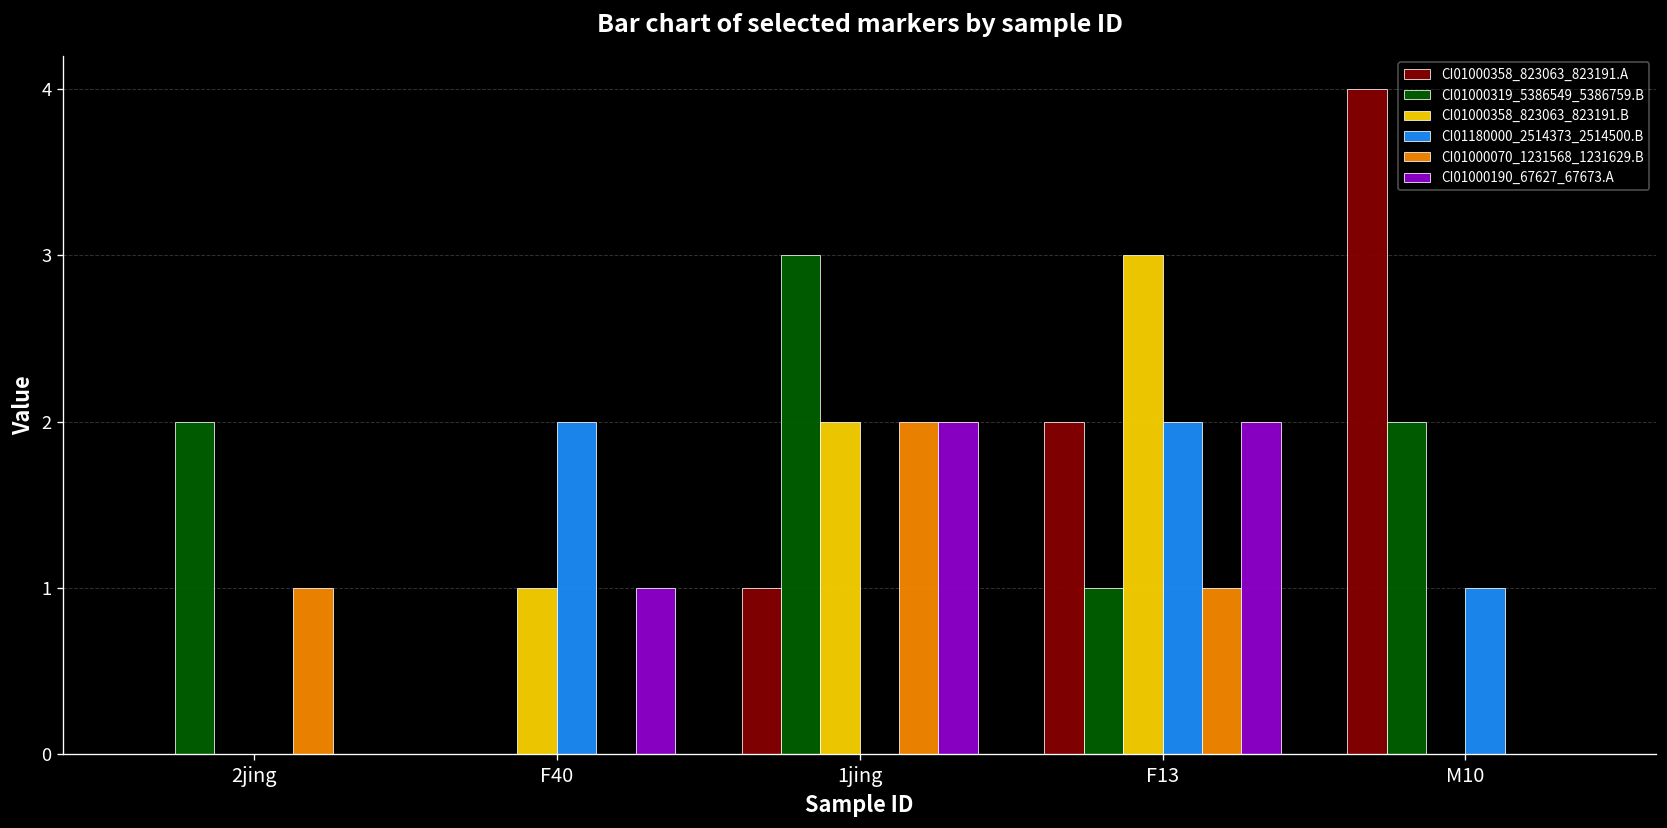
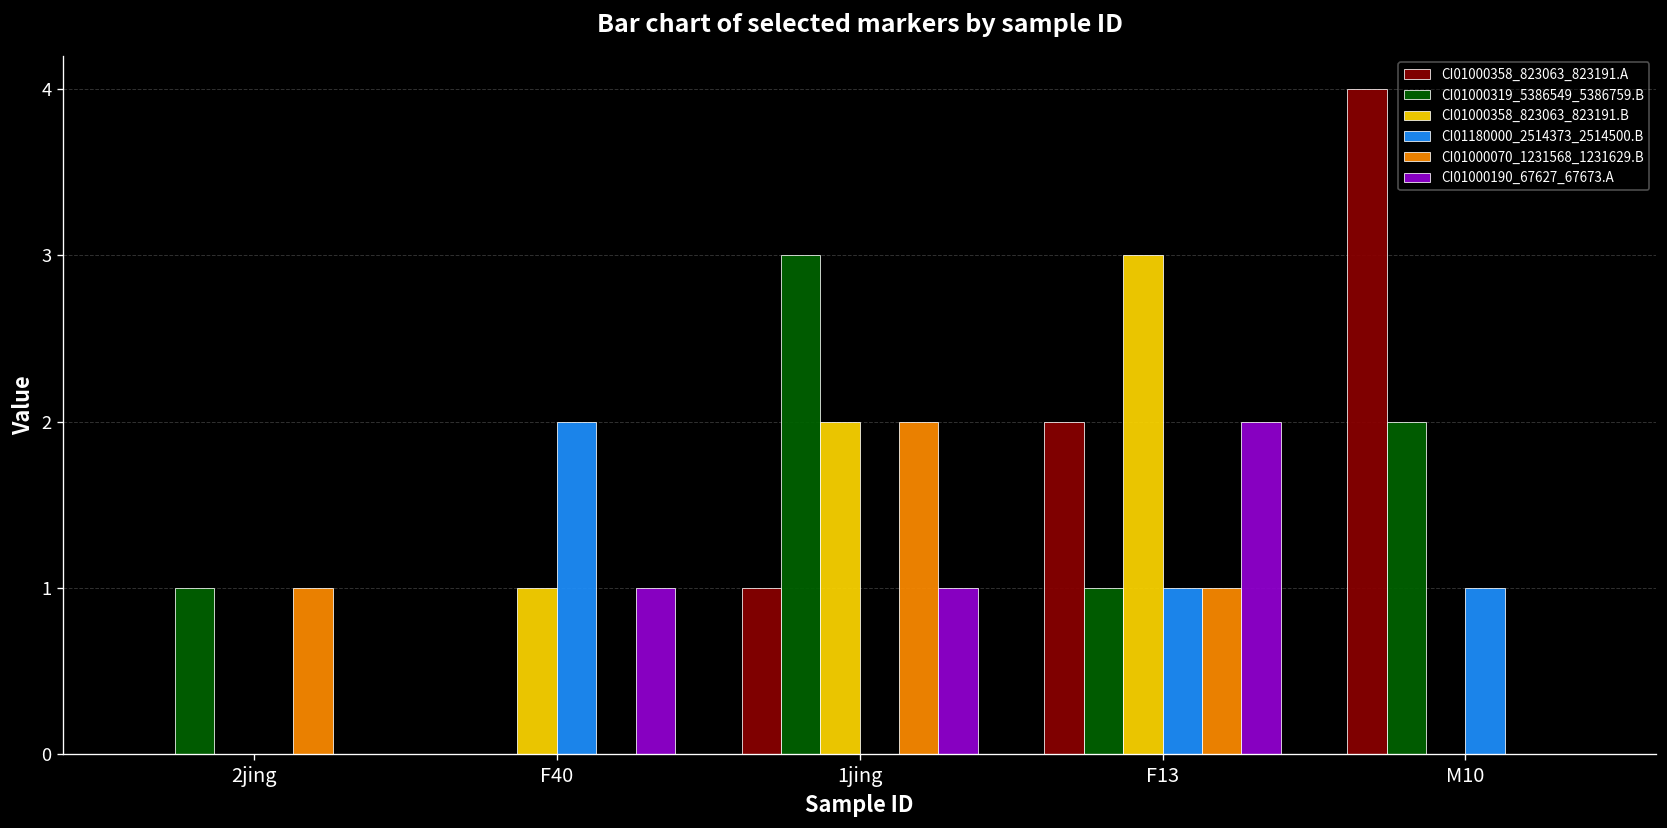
CI01000319_5386549_5386759.B, 2jing: 2 -> 1
CI01000190_67627_67673.A, 1jing: 2 -> 1
CI01180000_2514373_2514500.B, F13: 2 -> 1
